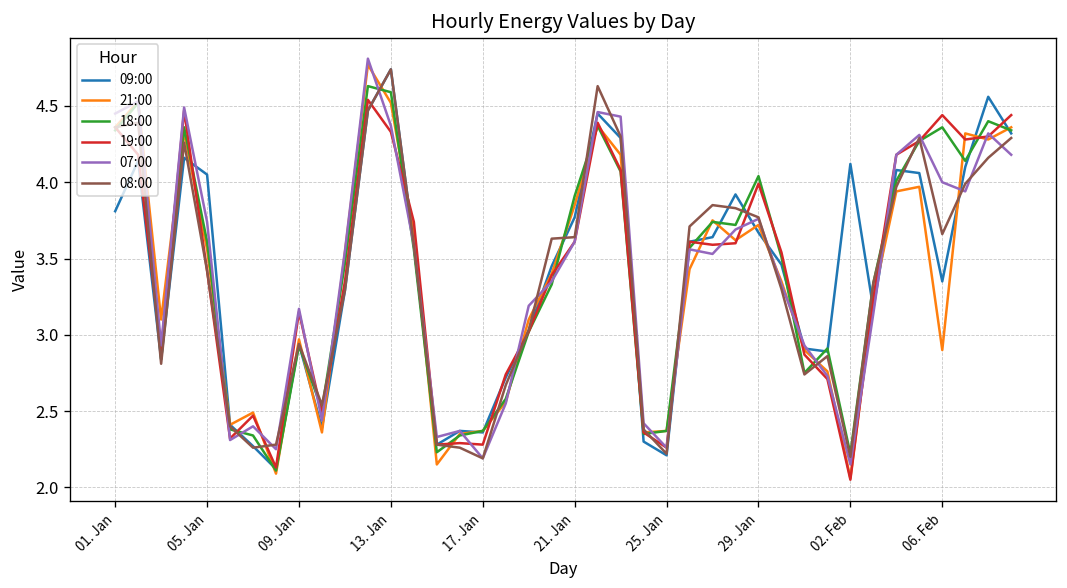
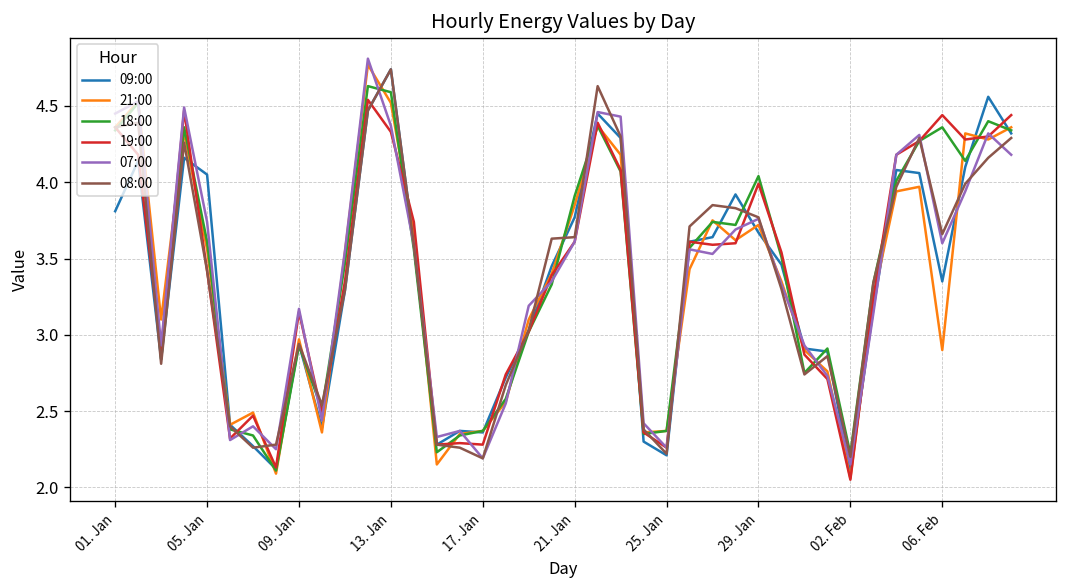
09:00, 02. Feb: 4.12 -> 2.11
07:00, 06. Feb: 4.0 -> 3.6
